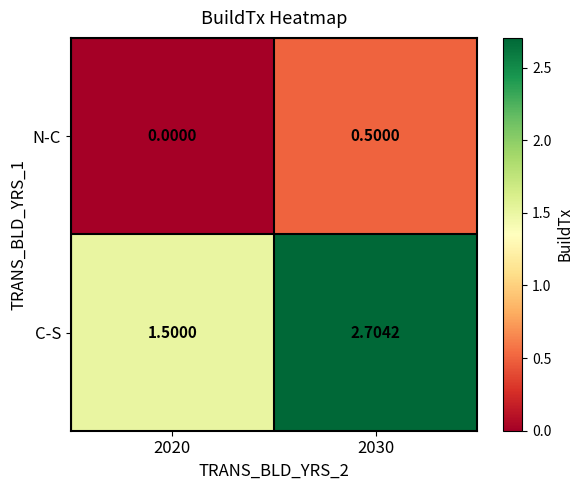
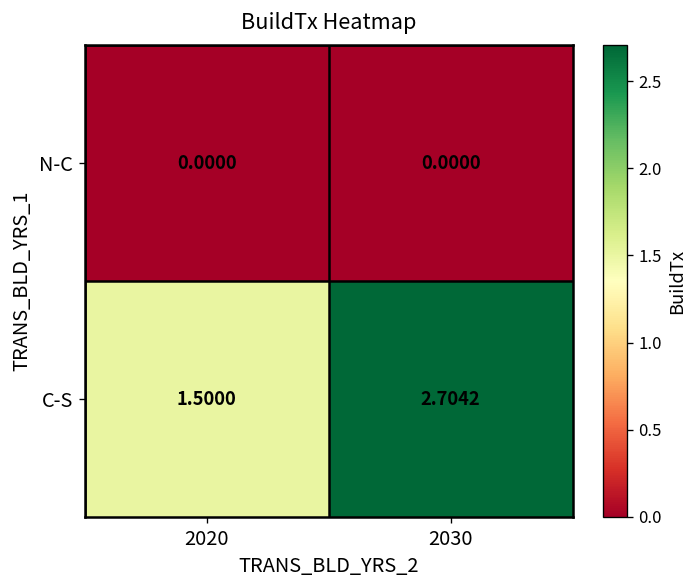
N-C, 2030: 0.5000 -> 0.0000
